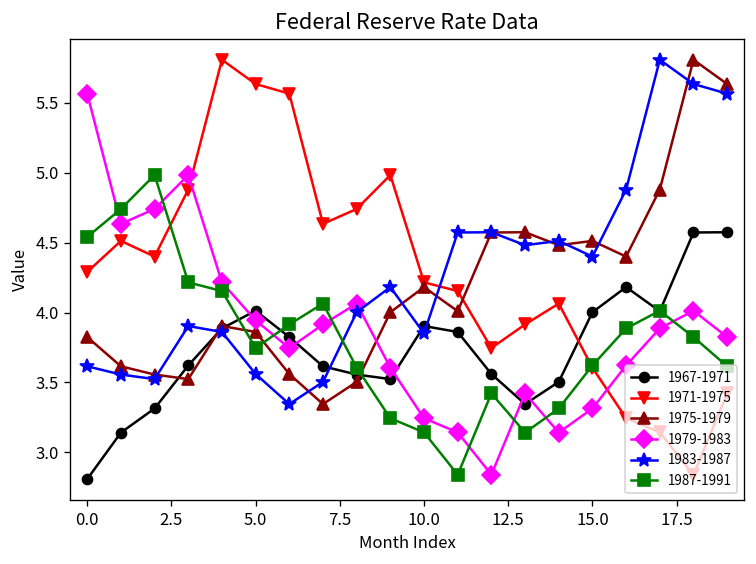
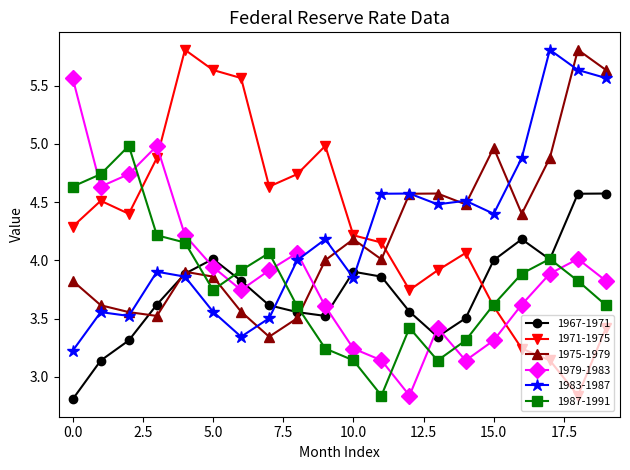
1983-1987, 0.0: 3.62 -> 3.22
1987-1991, 0.0: 4.54 -> 4.63
1975-1979, 15.0: 4.51 -> 4.97
